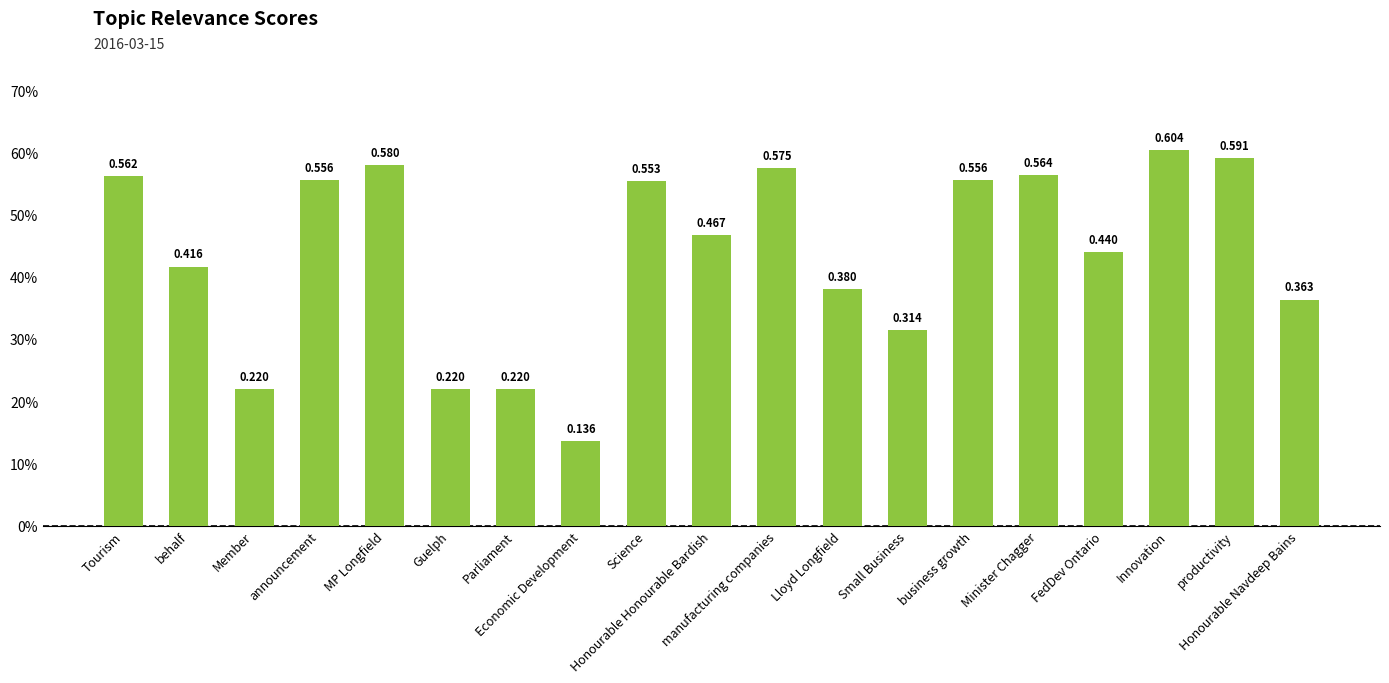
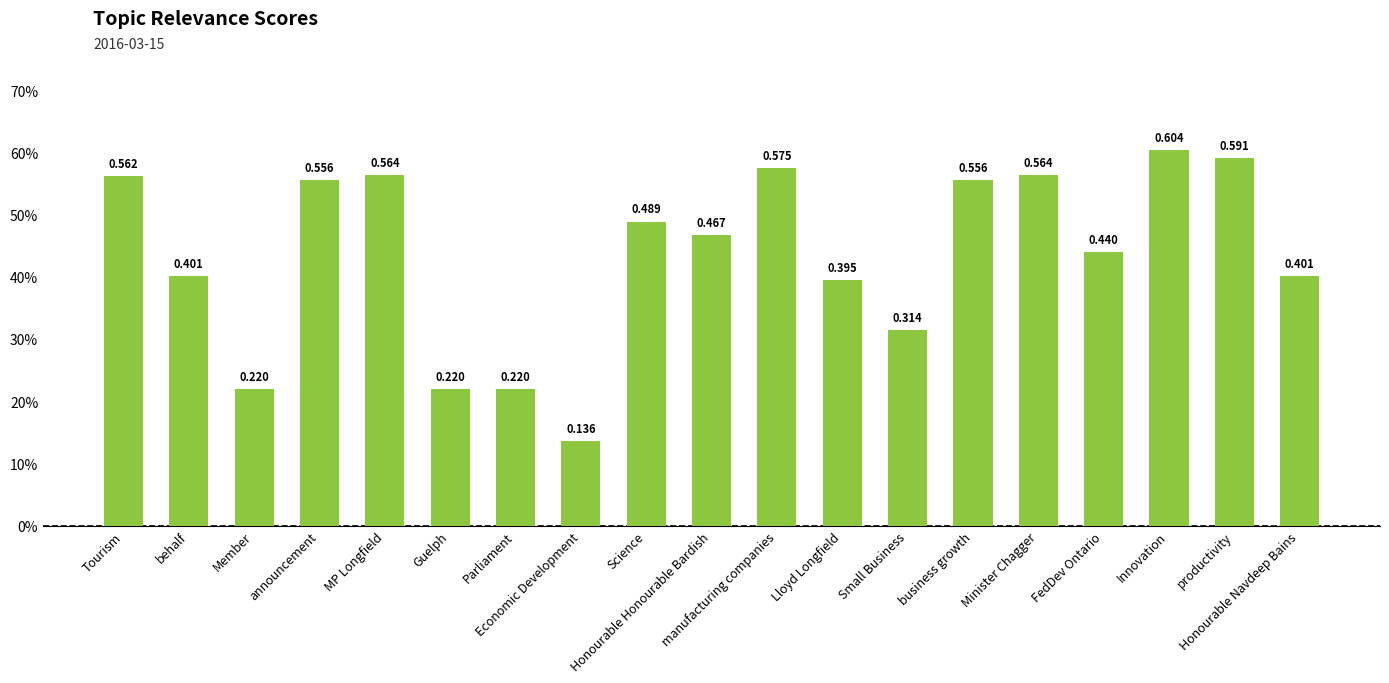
behalf: 0.416 -> 0.401
MP Longfield: 0.580 -> 0.564
Science: 0.553 -> 0.489
Lloyd Longfield: 0.380 -> 0.395
Honourable Navdeep Bains: 0.363 -> 0.401
